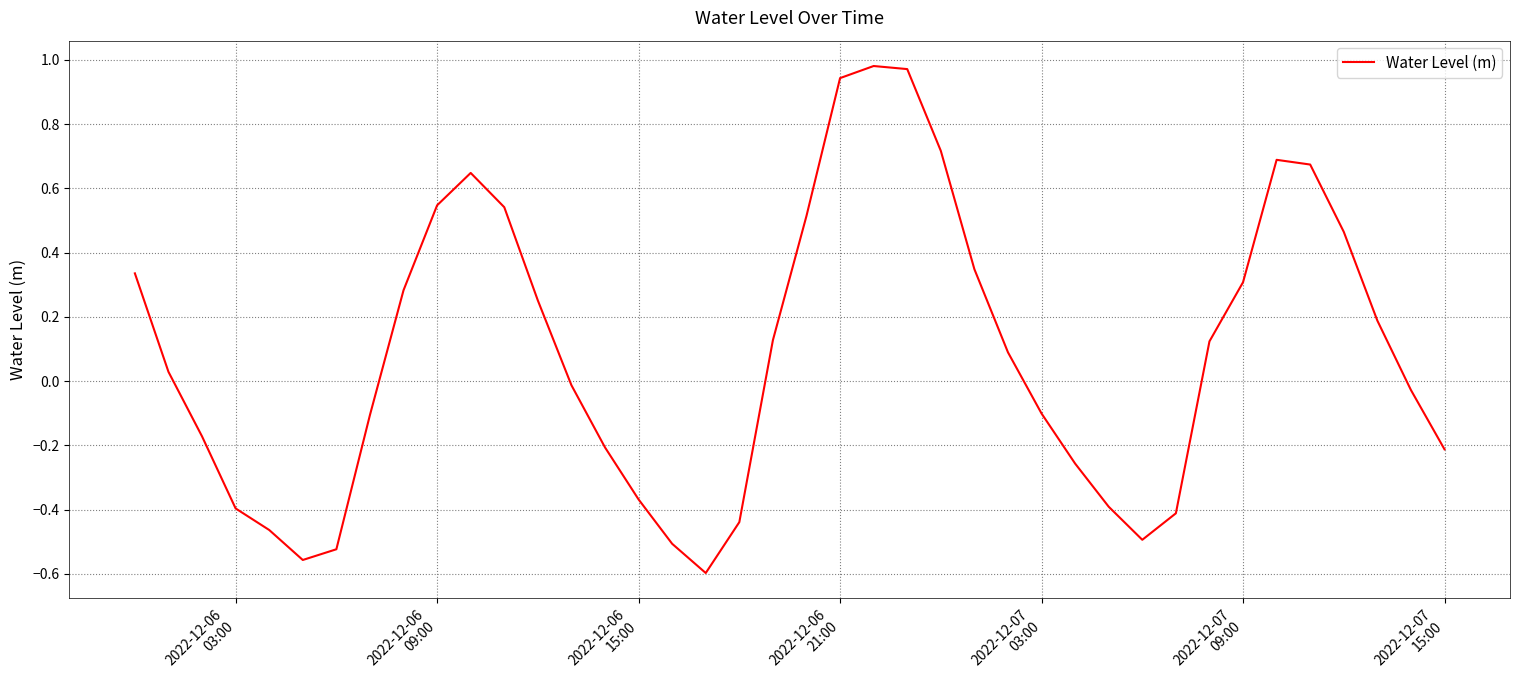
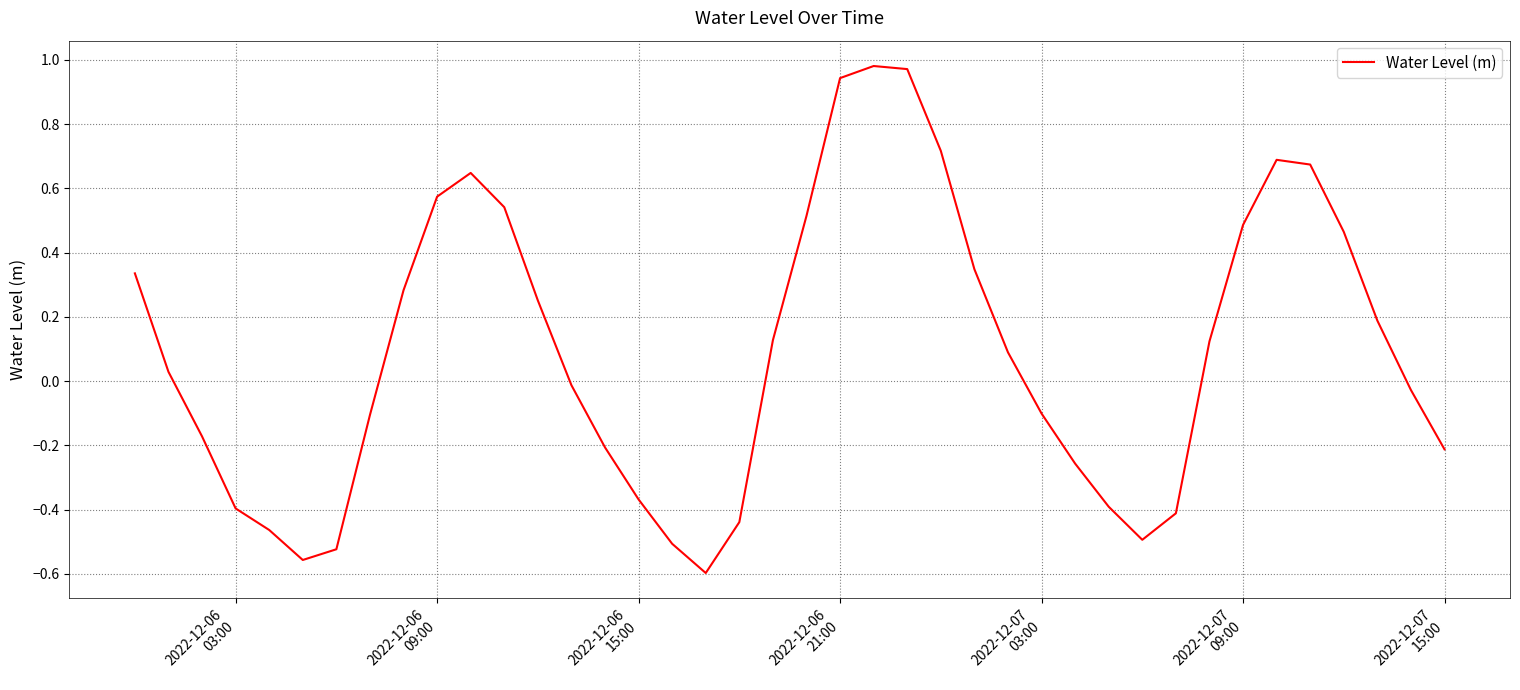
2022-12-06 09:00: 0.55 -> 0.57
2022-12-07 09:00: 0.31 -> 0.49
